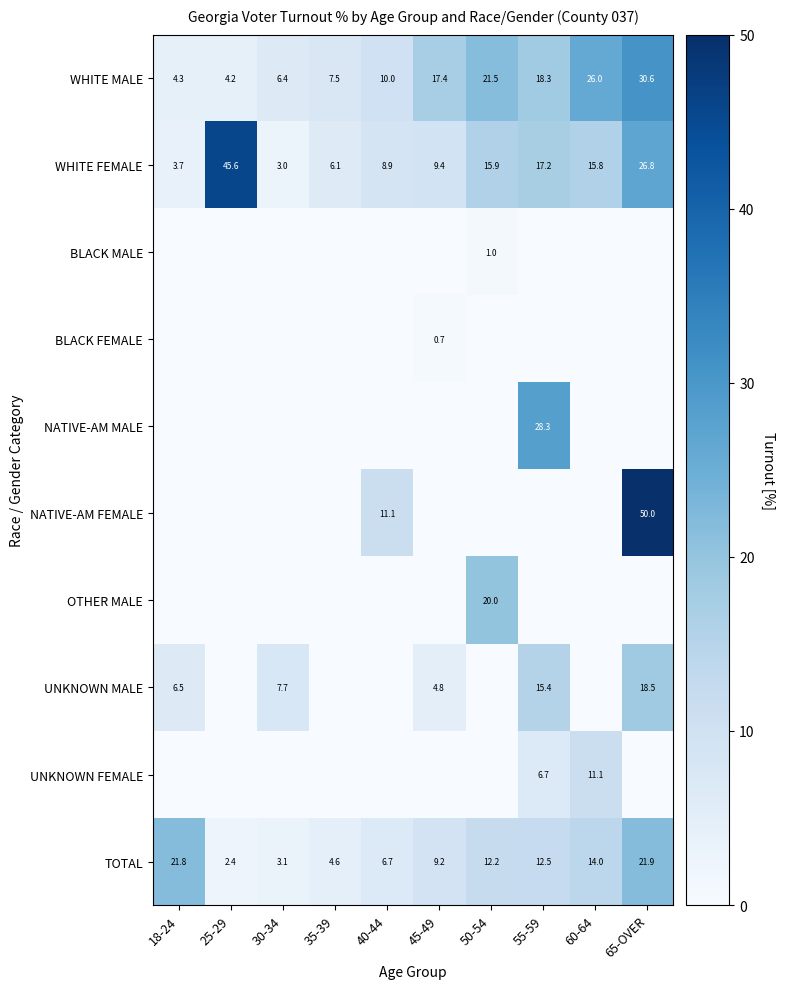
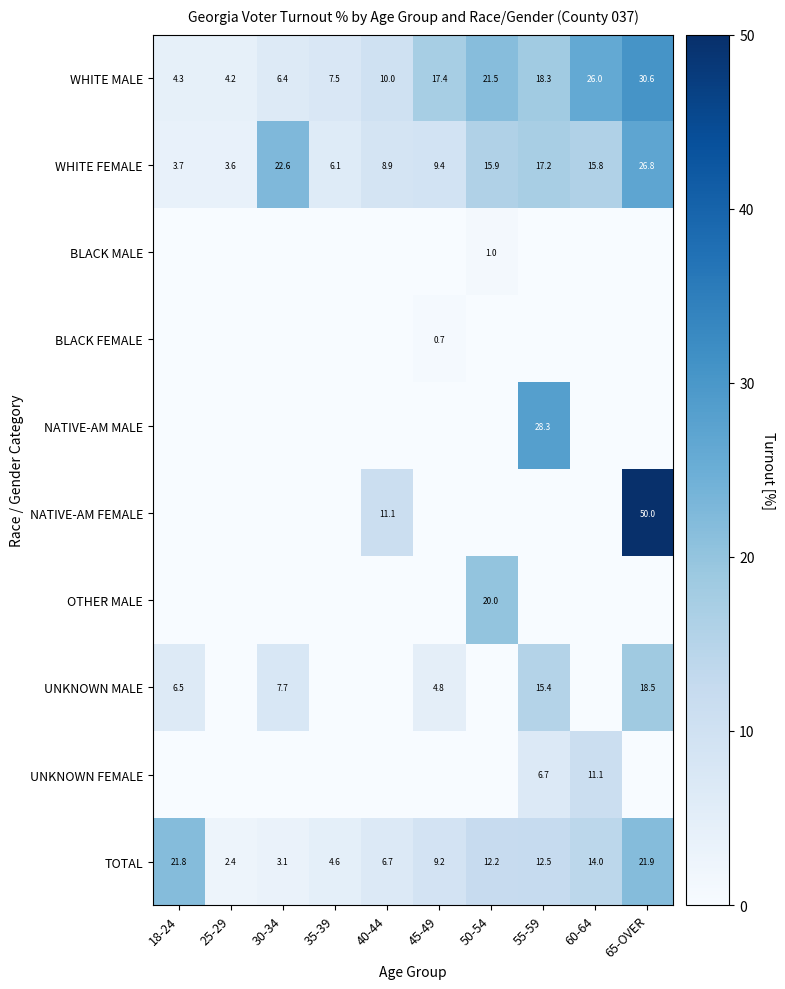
WHITE FEMALE, 25-29: 45.6 -> 3.6
WHITE FEMALE, 30-34: 3.0 -> 22.6
